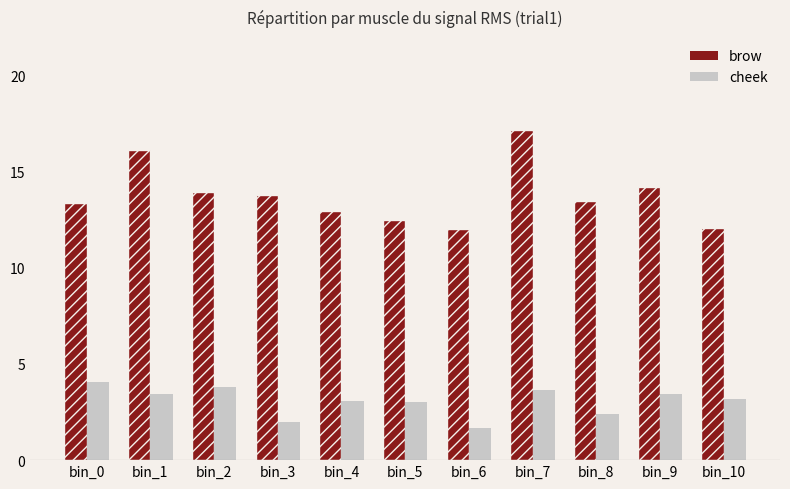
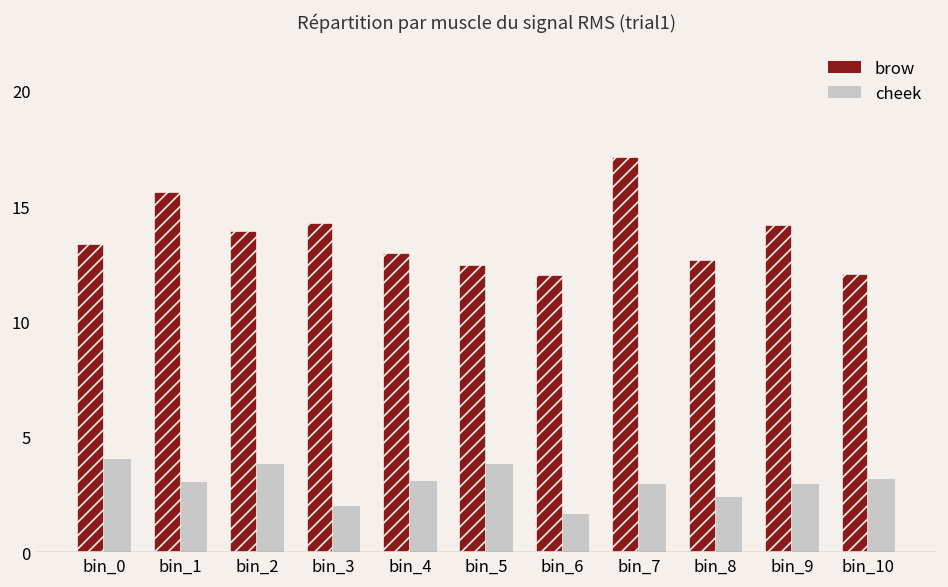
brow, bin_1: 16.1 -> 15.6
cheek, bin_1: 3.5 -> 3.0
brow, bin_3: 13.8 -> 14.3
cheek, bin_5: 3.0 -> 3.8
cheek, bin_7: 3.6 -> 2.9
brow, bin_8: 13.5 -> 12.7
cheek, bin_9: 3.4 -> 3.0
